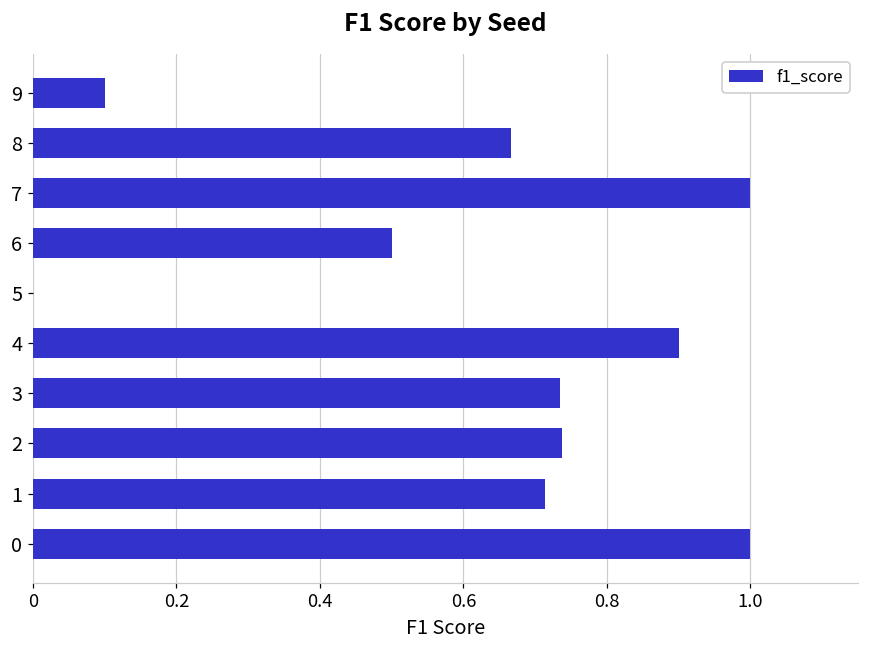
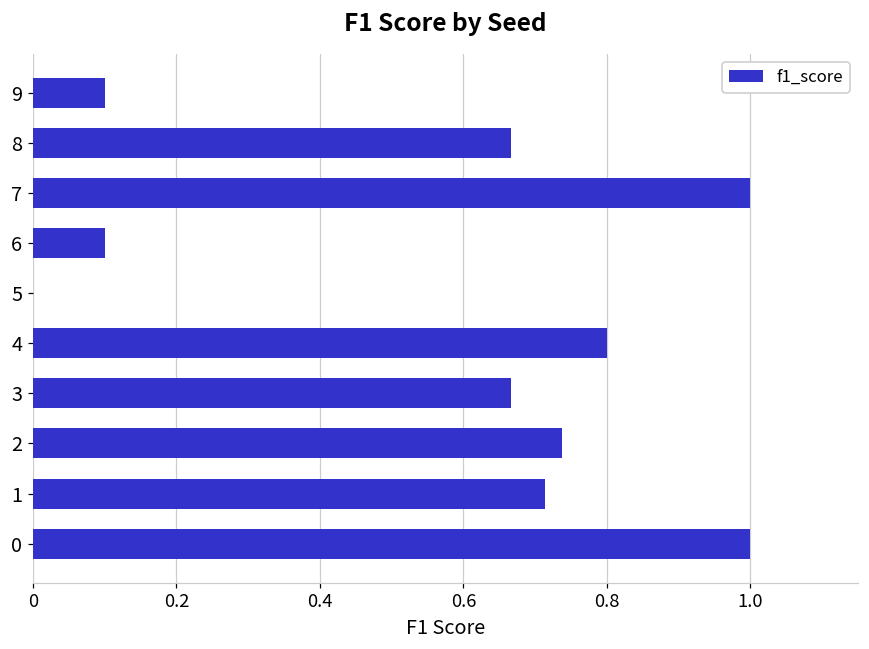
6: 0.5 -> 0.1
4: 0.9 -> 0.8
3: 0.73 -> 0.67
